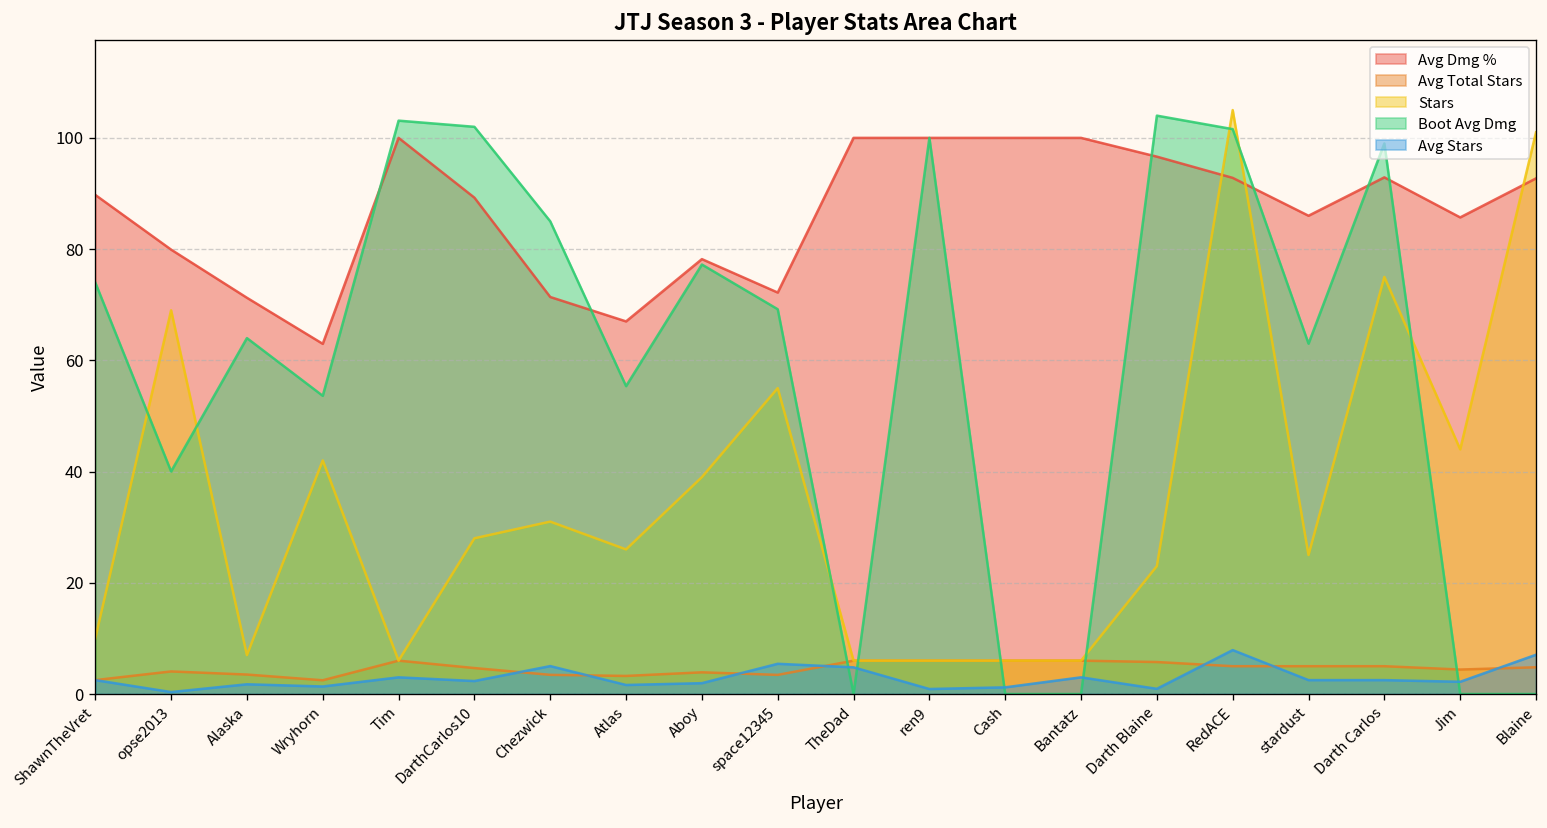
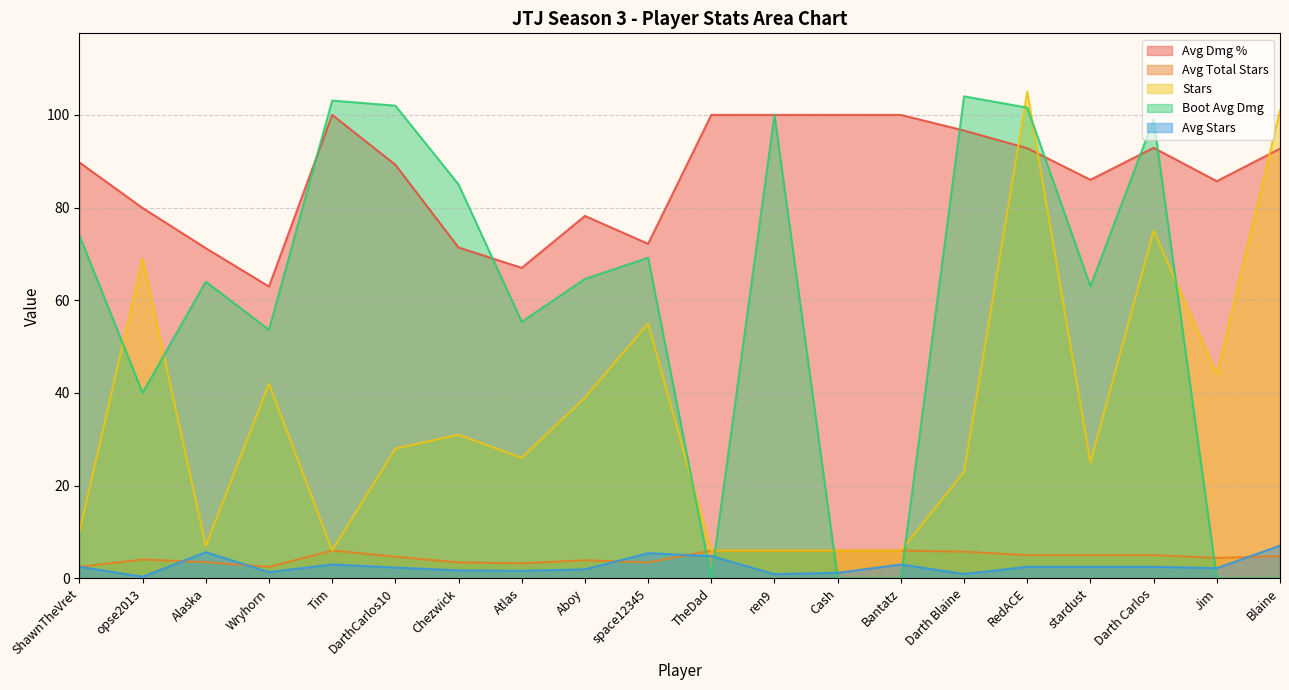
Avg Stars, Alaska: 2 -> 6
Avg Stars, Chezwick: 5 -> 2
Boot Avg Dmg, Aboy: 77 -> 65
Avg Stars, RedACE: 8 -> 3
